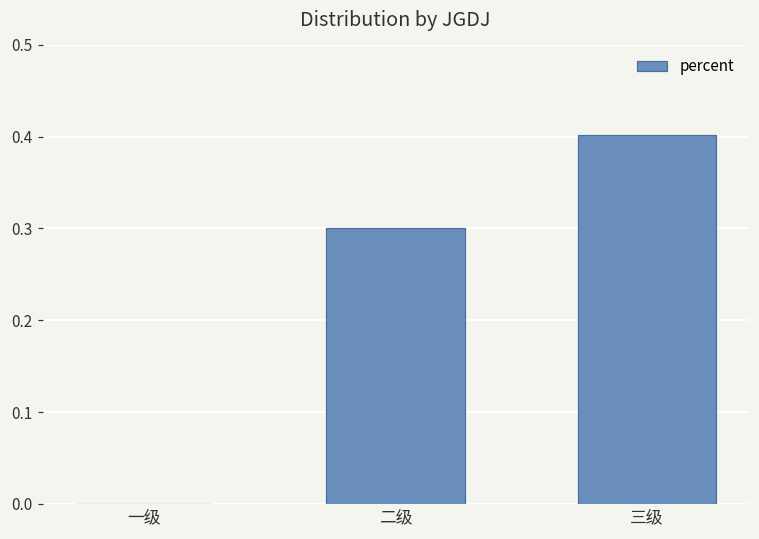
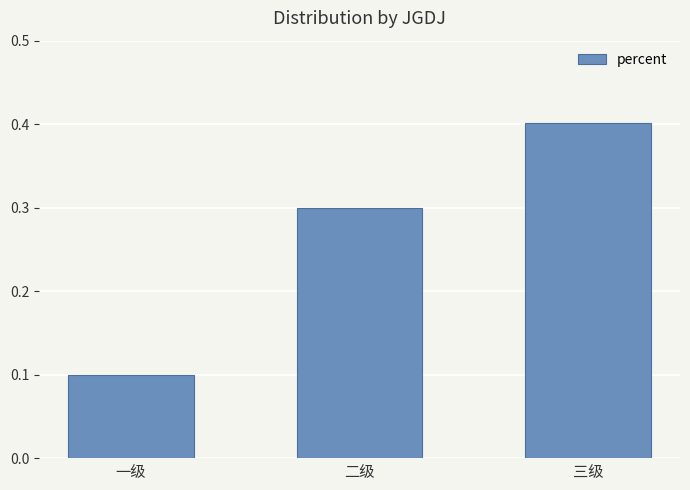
一级: 0.0 -> 0.1
